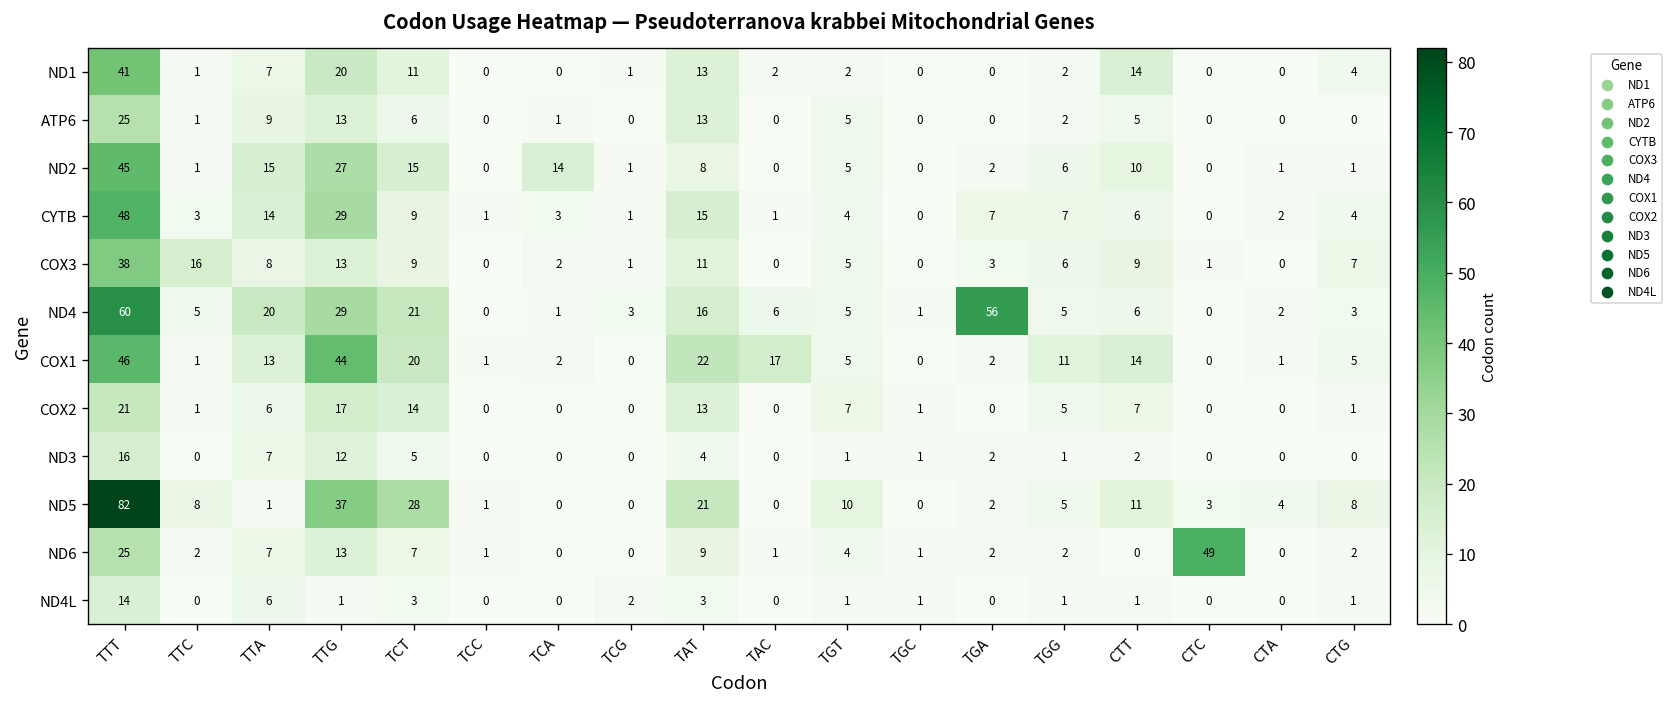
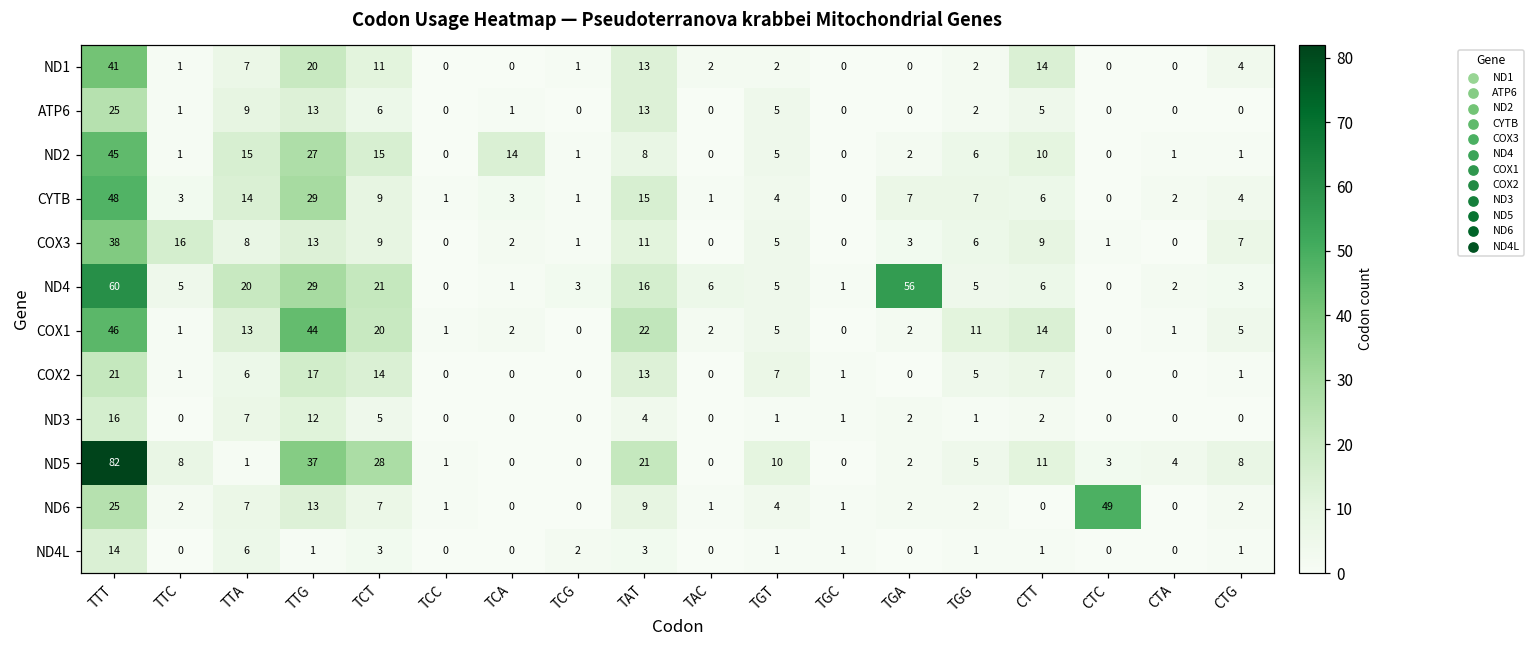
COX1, TAC: 17 -> 2
